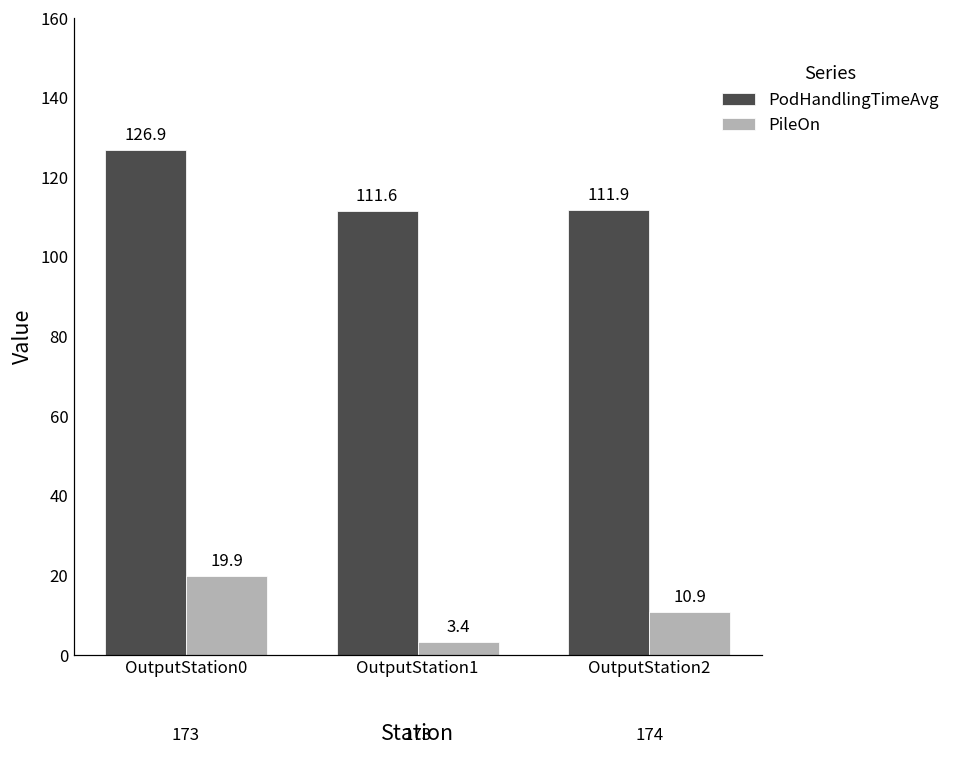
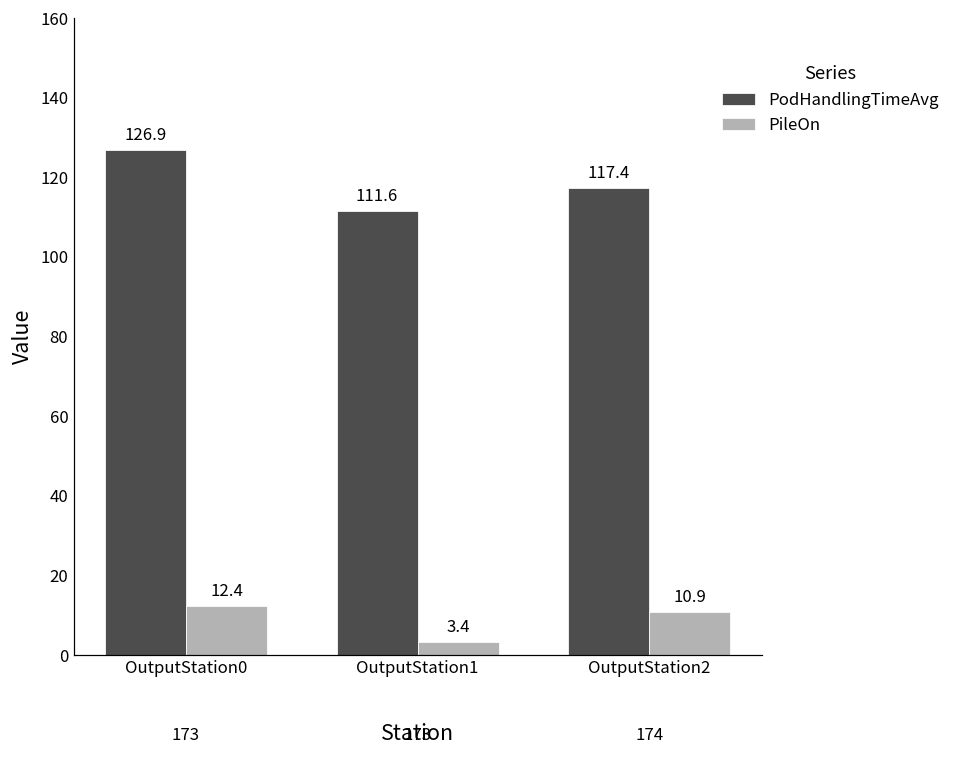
PileOn, OutputStation0: 19.9 -> 12.4
PodHandlingTimeAvg, OutputStation2: 111.9 -> 117.4
